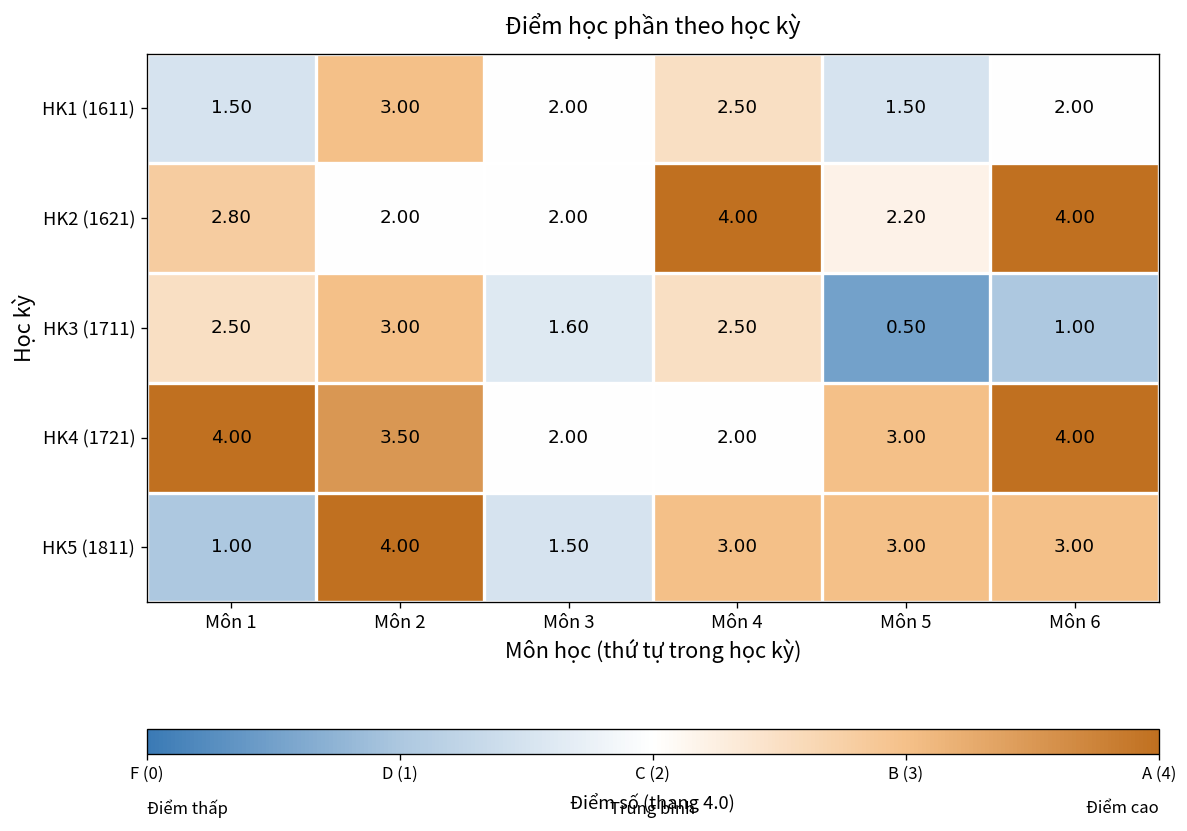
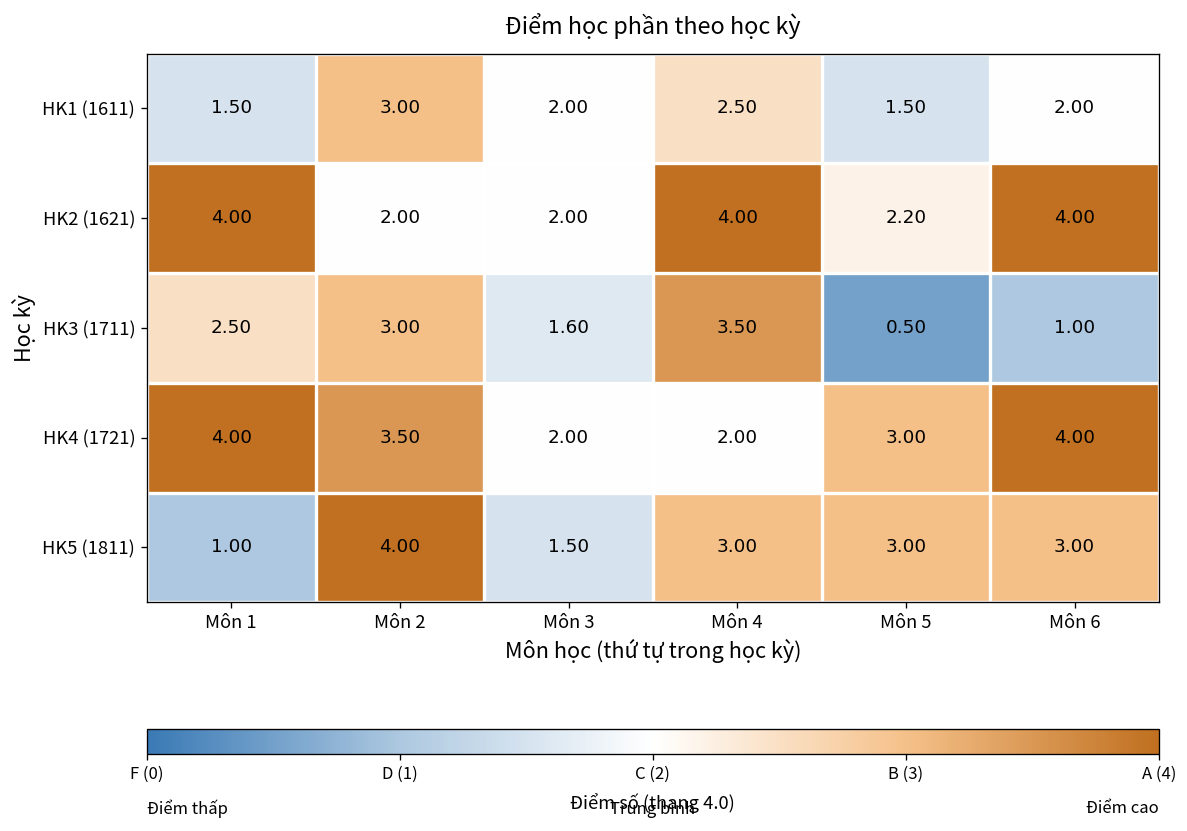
HK2 (1621), Môn 1: 2.80 -> 4.00
HK3 (1711), Môn 4: 2.50 -> 3.50
